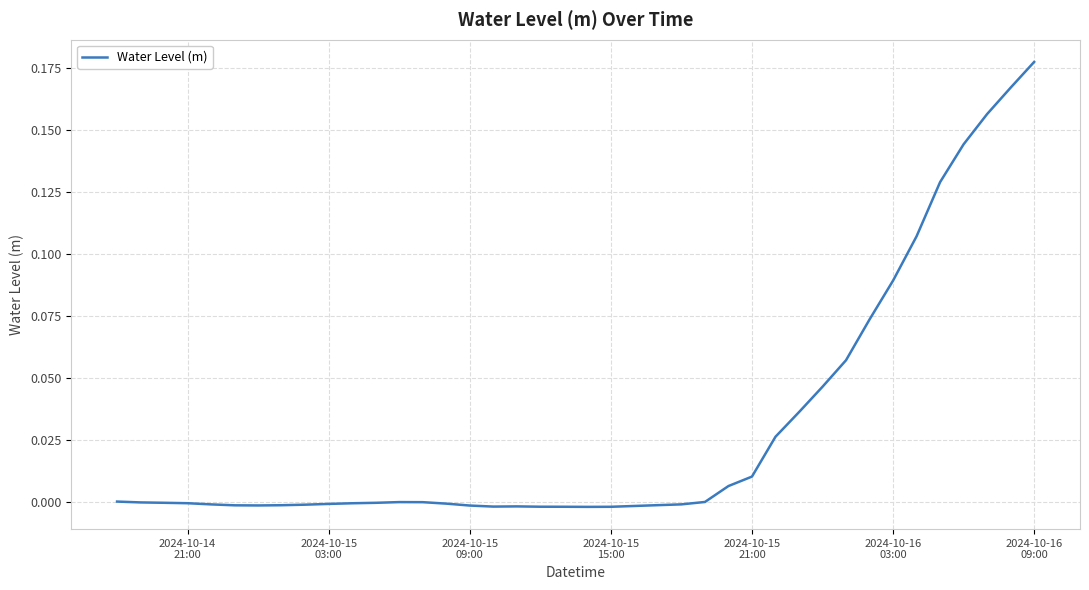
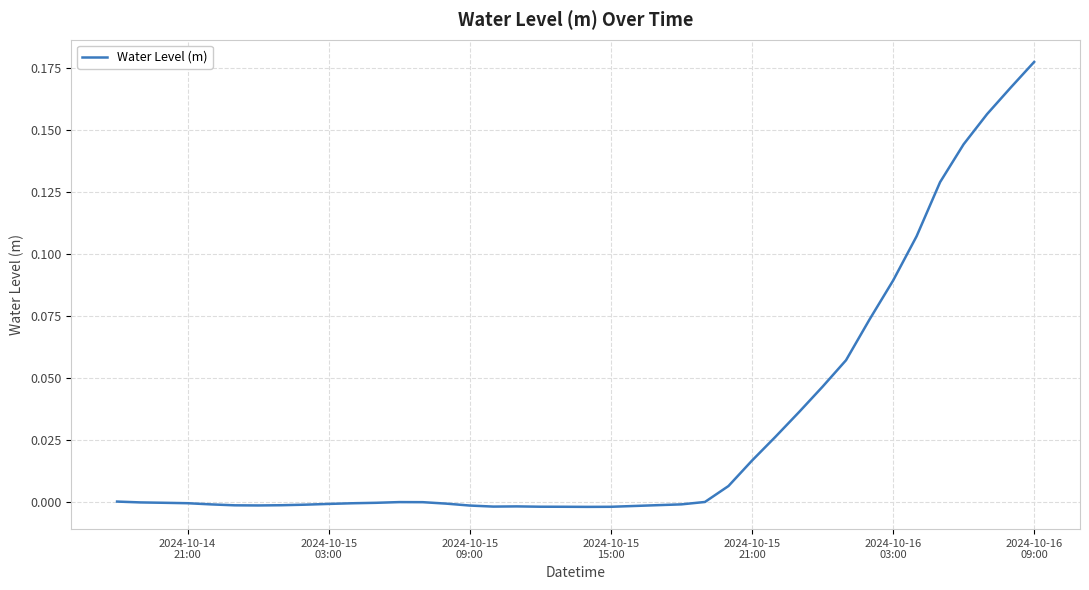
2024-10-15 21:00: 0.010 -> 0.017
